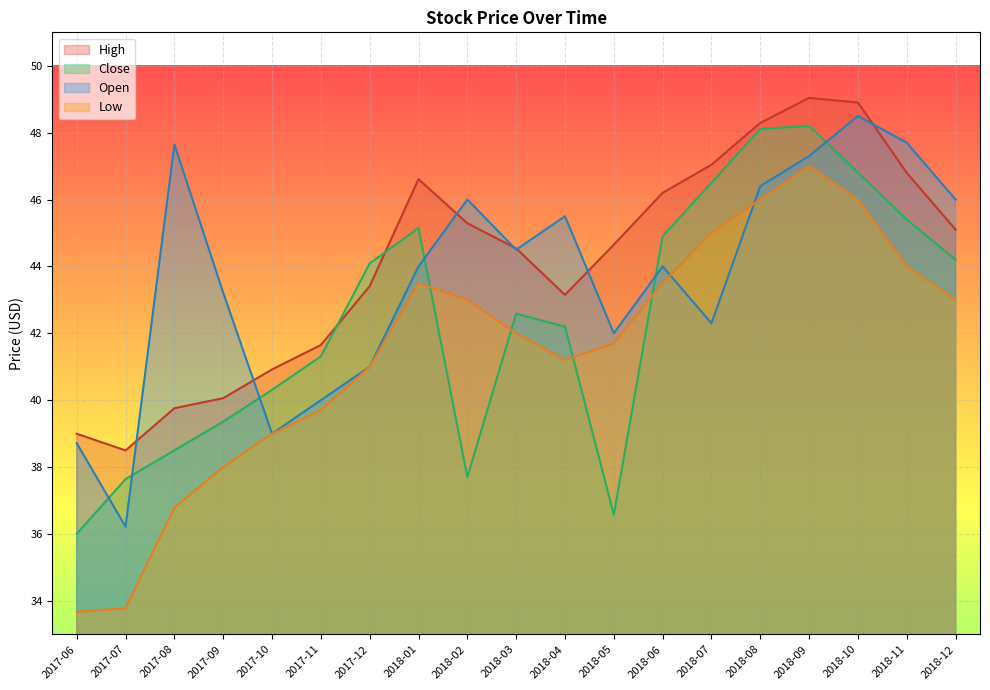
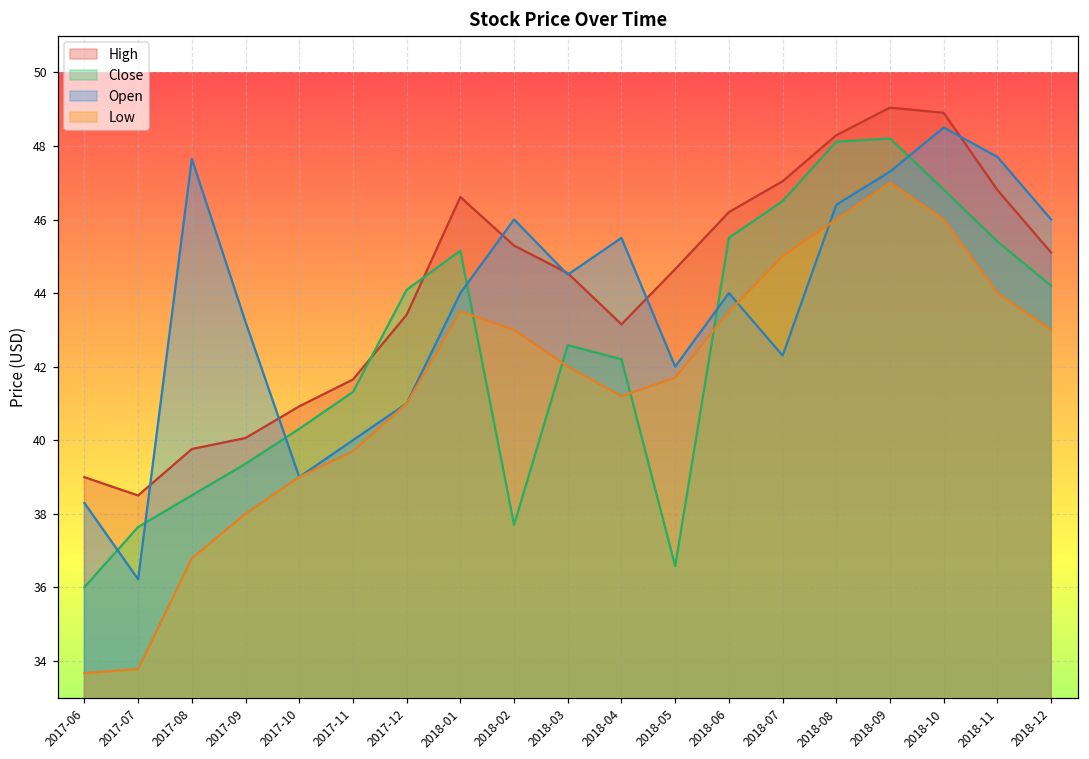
Open, 2017-06: 38.7 -> 38.3
Close, 2018-06: 44.9 -> 45.5
